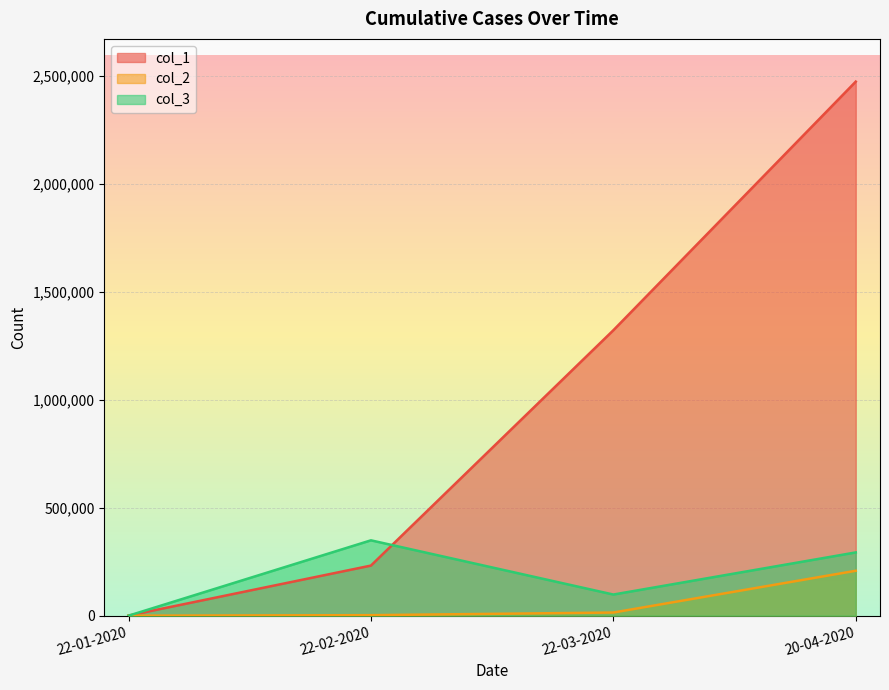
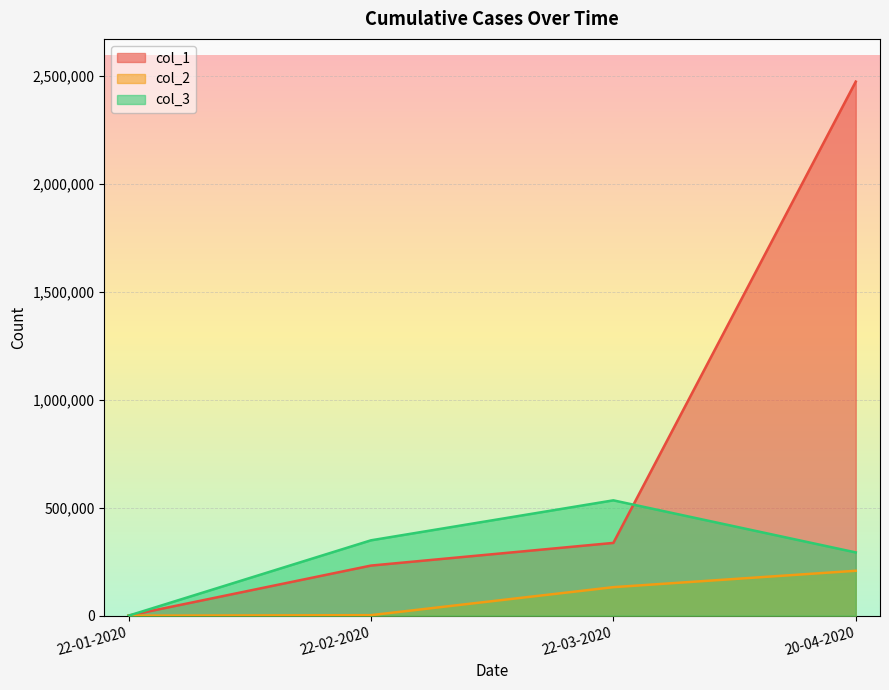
col_1, 22-03-2020: 1,320,000 -> 340,000
col_2, 22-03-2020: 10,000 -> 130,000
col_3, 22-03-2020: 100,000 -> 530,000
